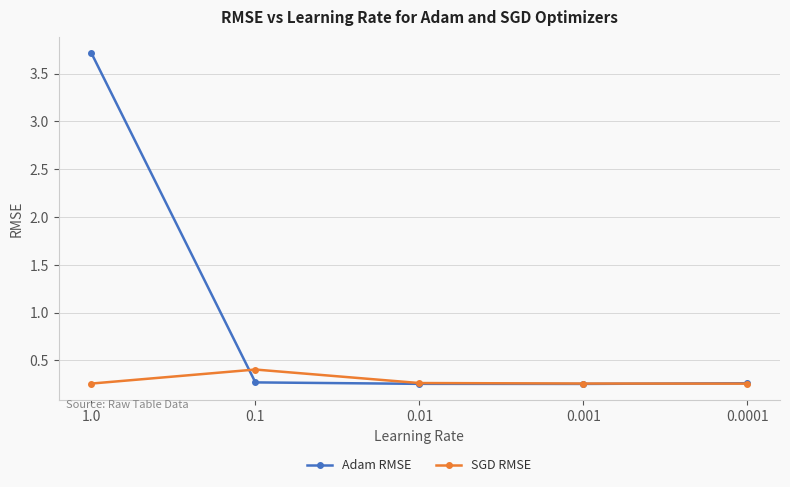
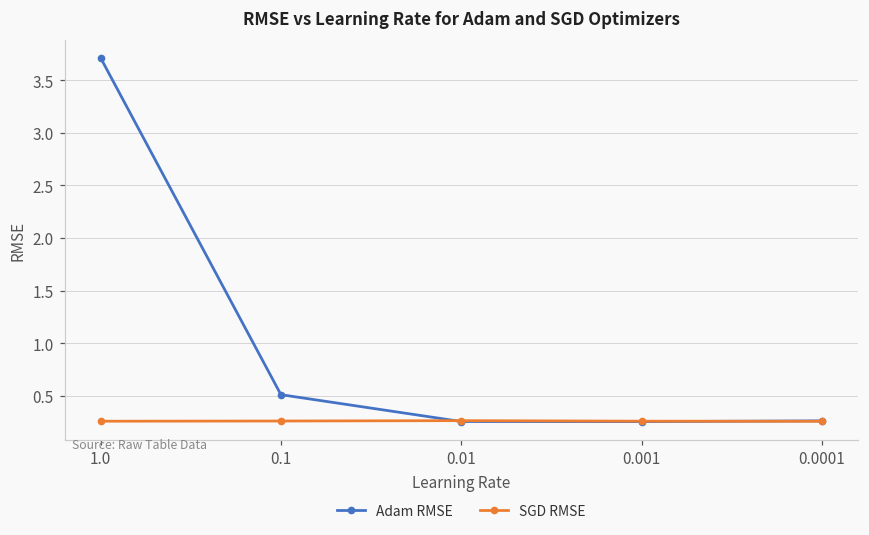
Adam RMSE, 0.1: 0.3 -> 0.5
SGD RMSE, 0.1: 0.4 -> 0.3
